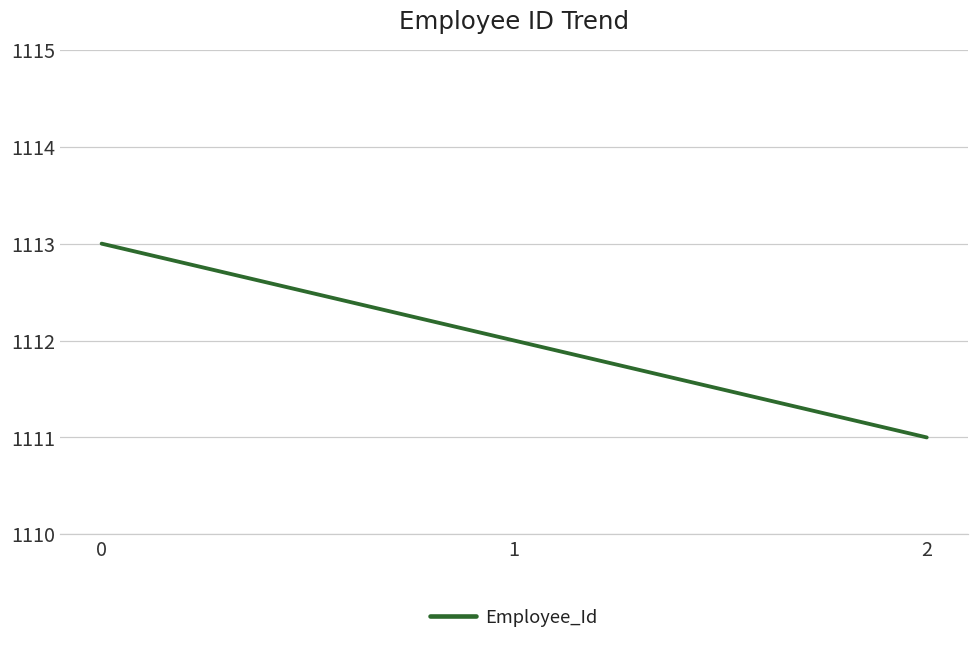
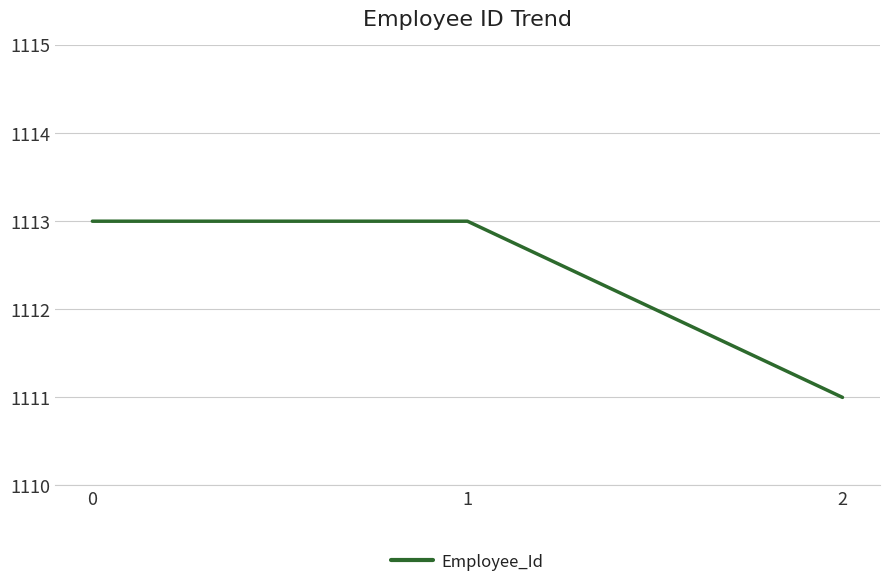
1: 1112 -> 1113
